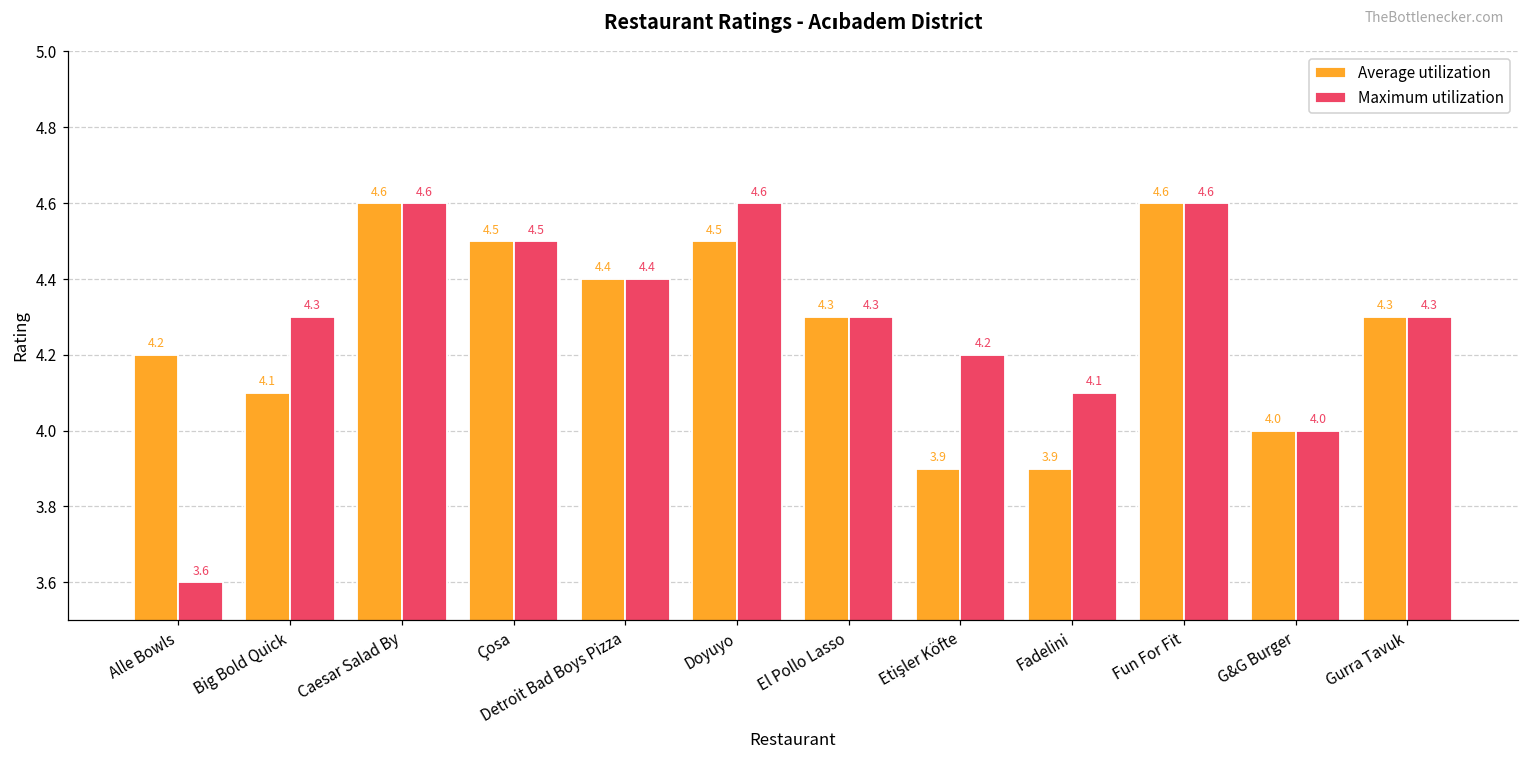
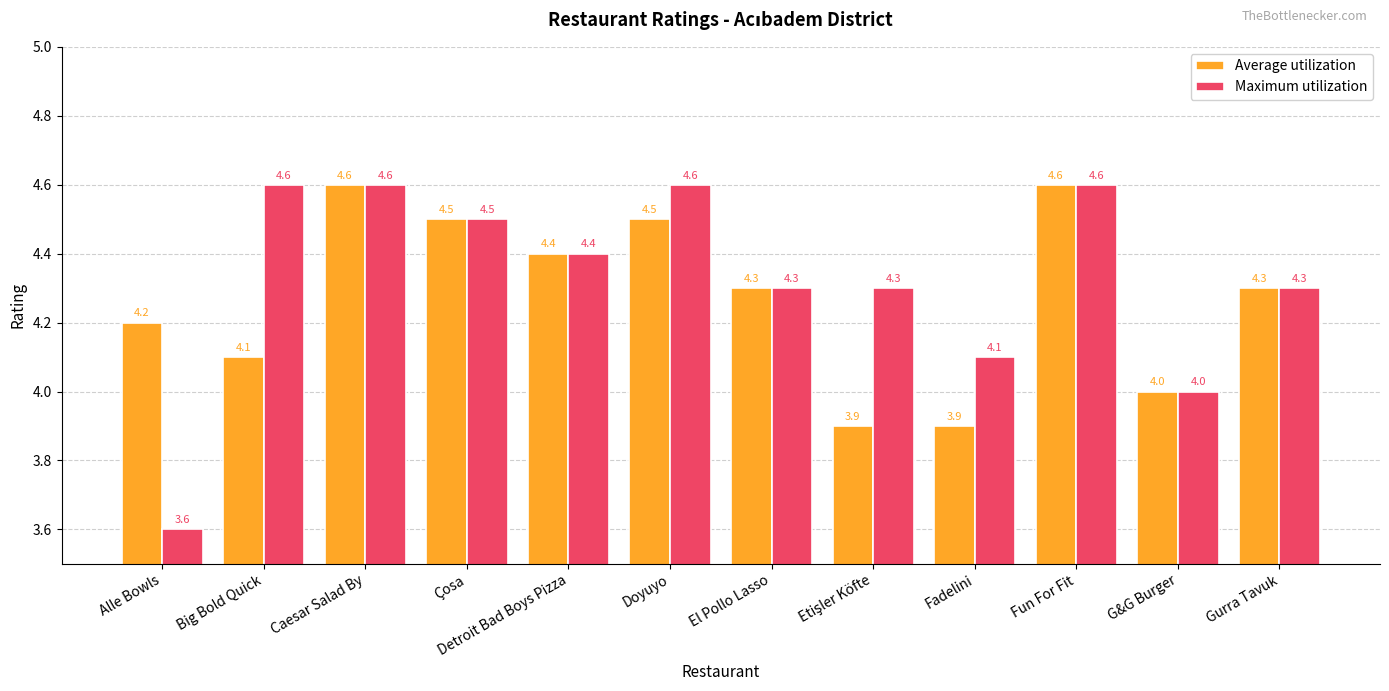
Maximum utilization, Big Bold Quick: 4.3 -> 4.6
Maximum utilization, Etişler Köfte: 4.2 -> 4.3
